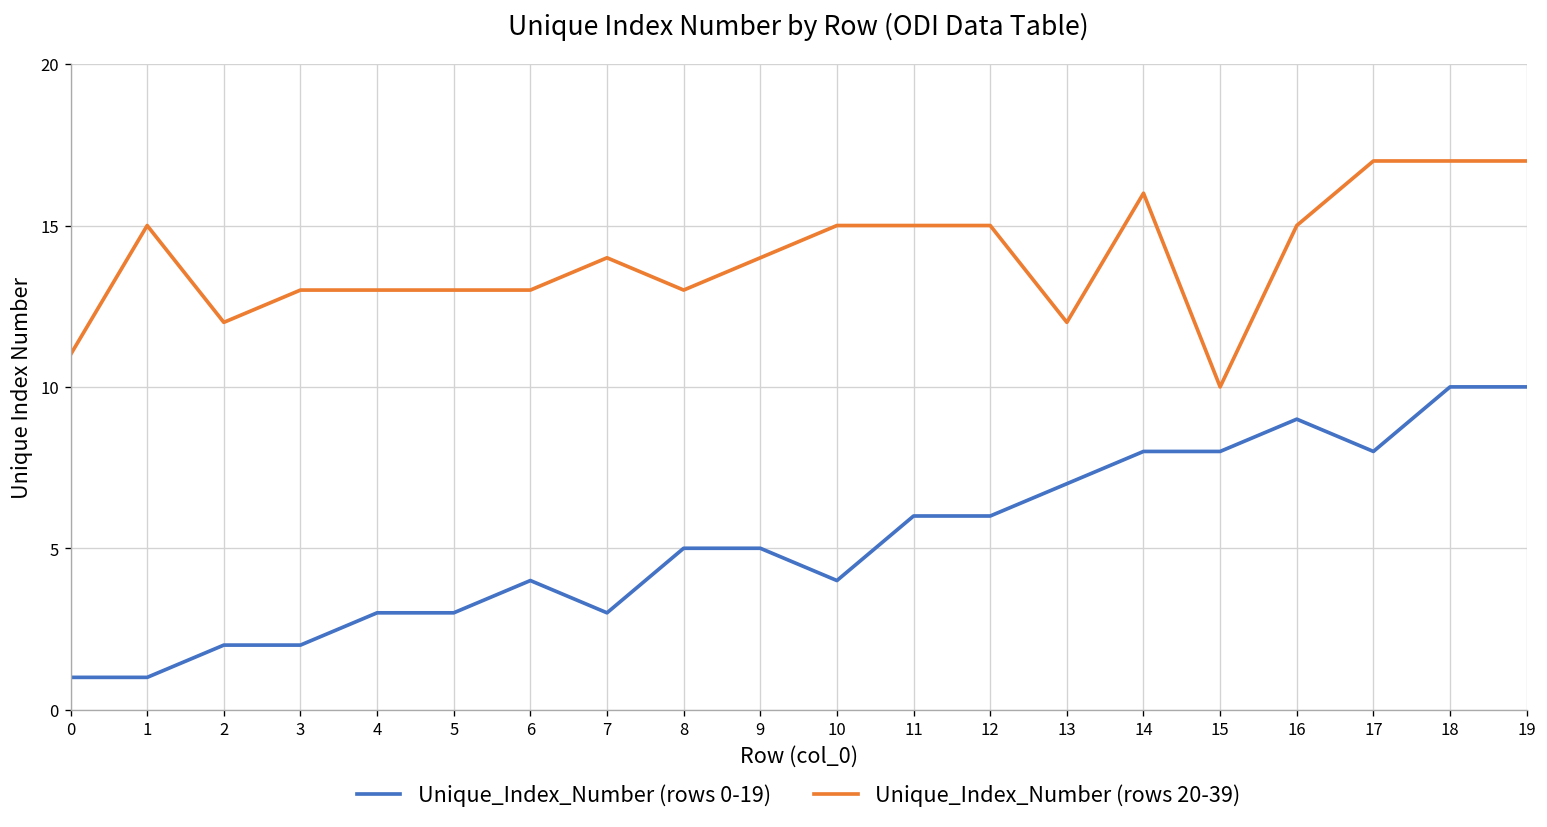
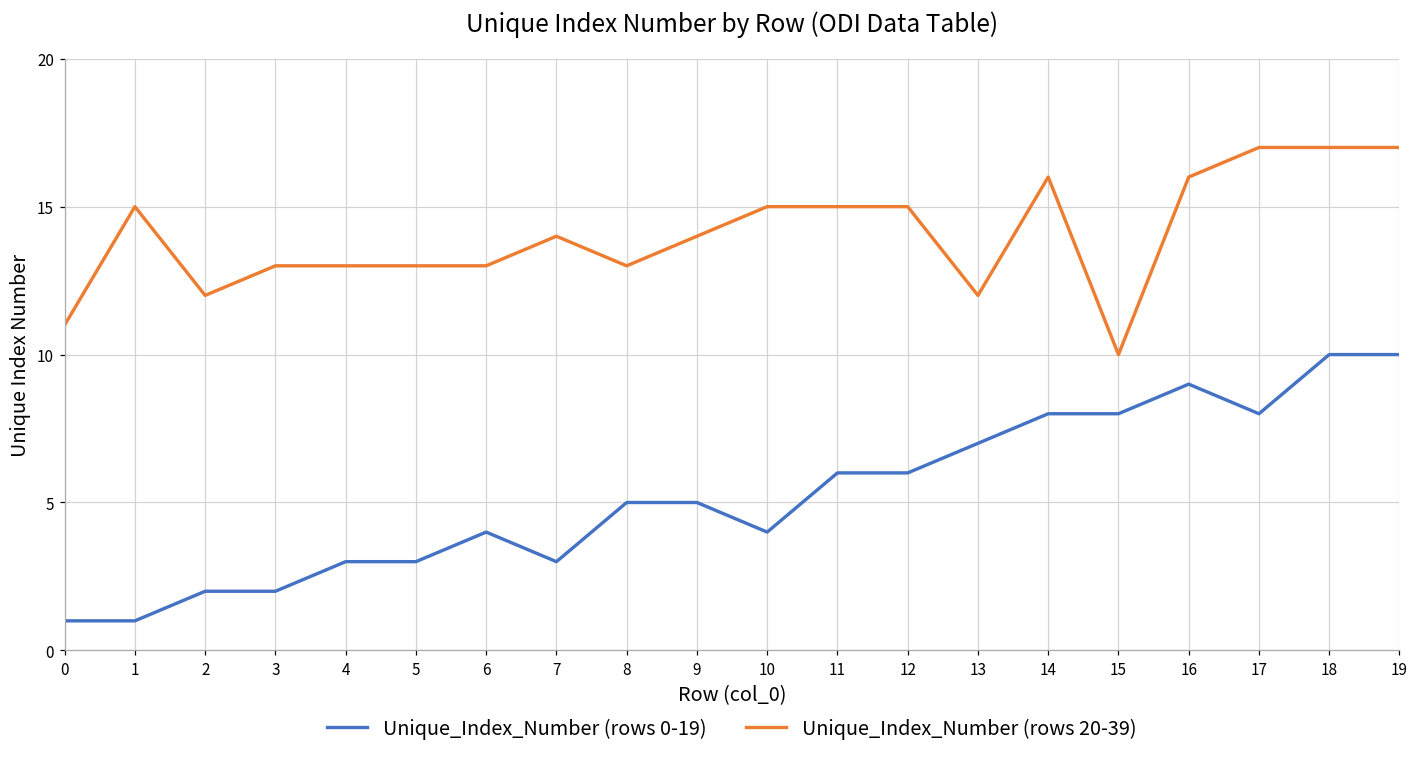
Unique_Index_Number (rows 20-39), 16: 15 -> 16
